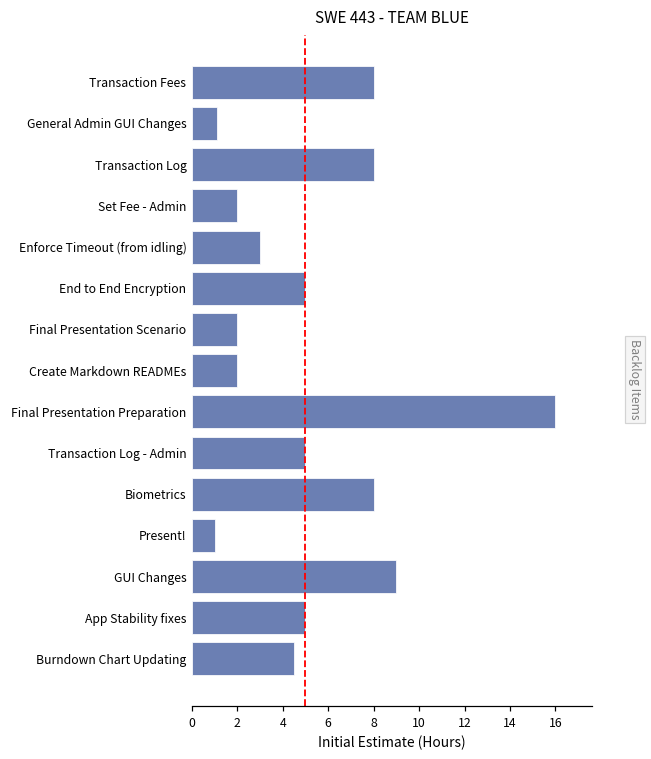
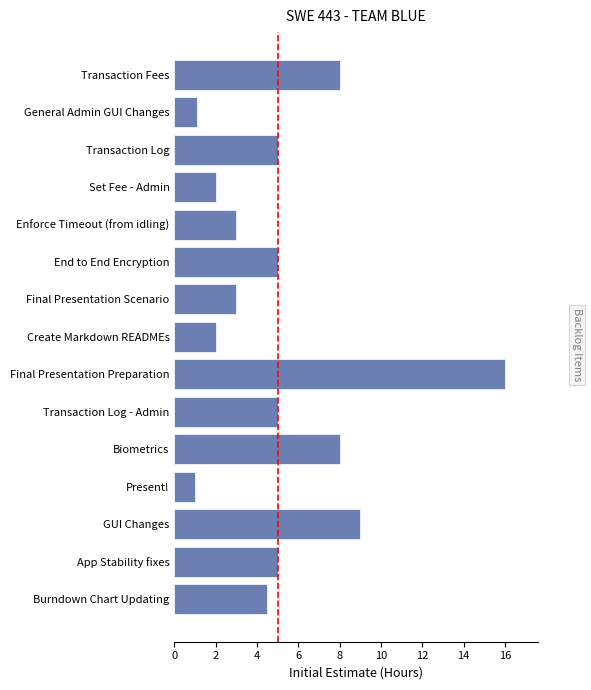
Transaction Log: 8 -> 5
Final Presentation Scenario: 2 -> 3
